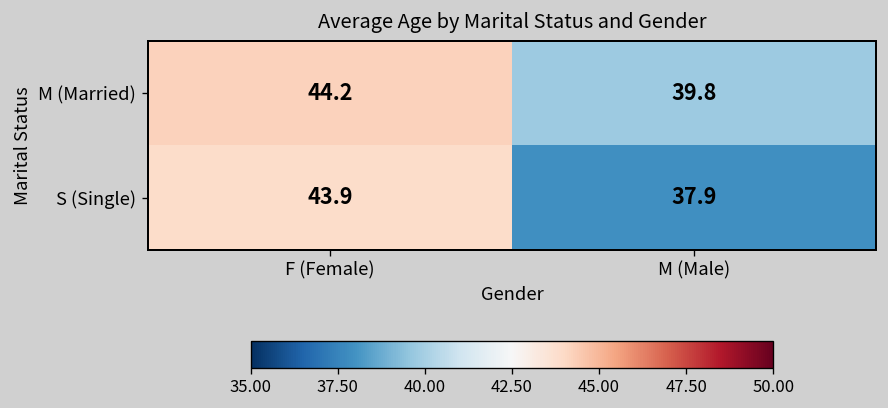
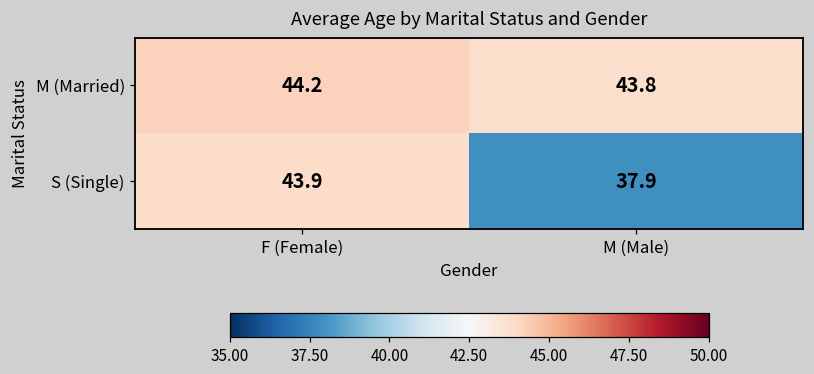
M (Married), M (Male): 39.8 -> 43.8
